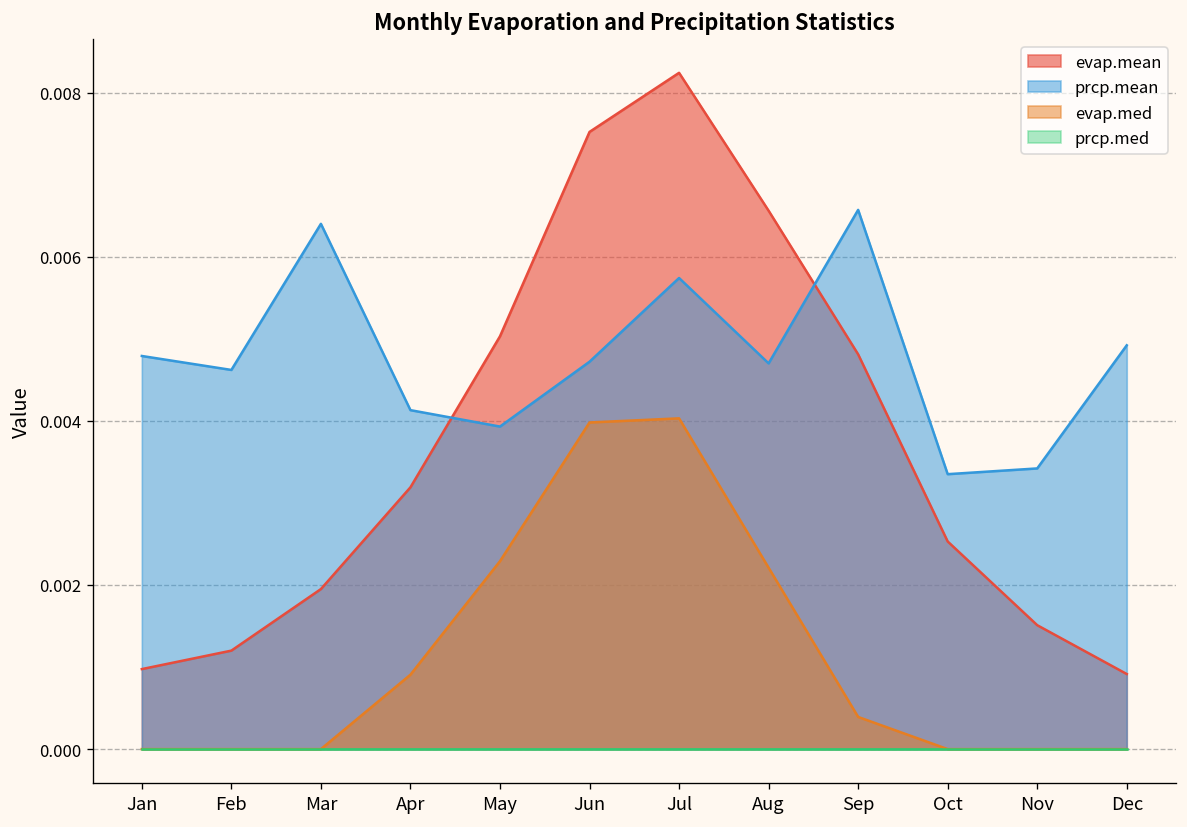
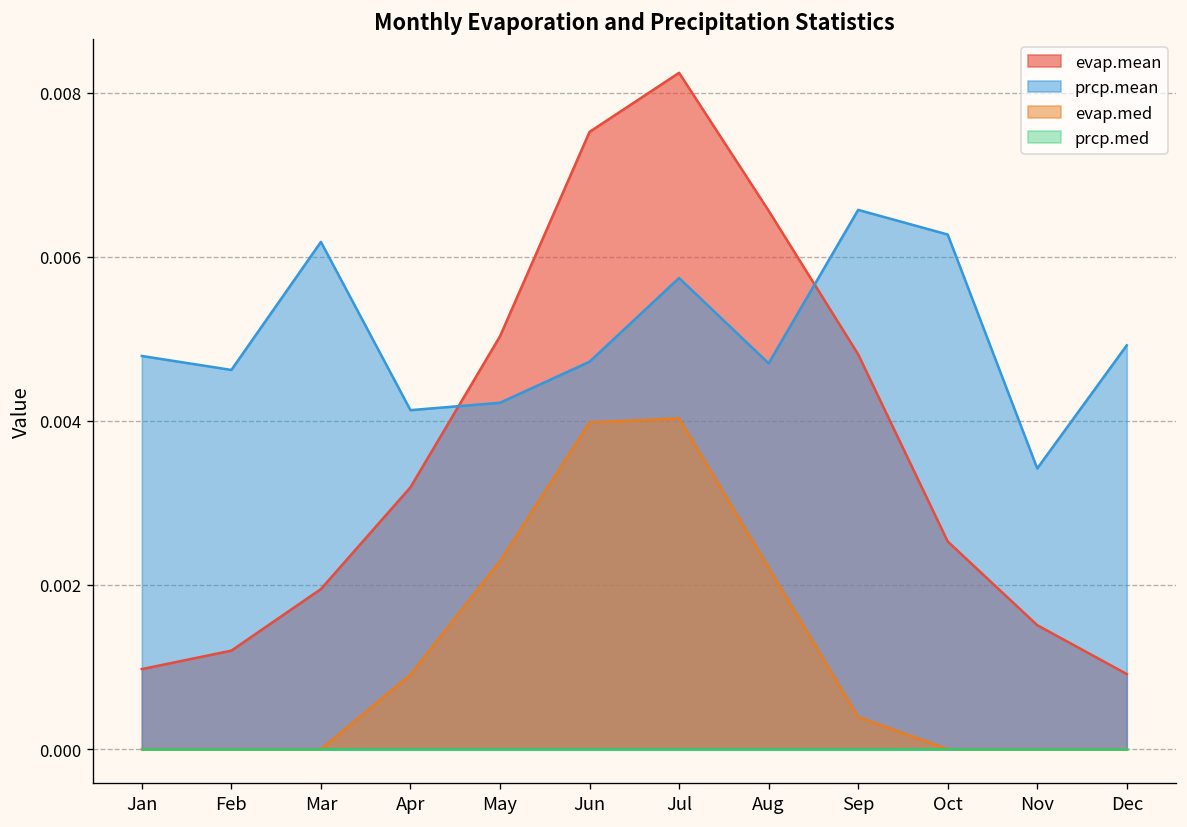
prcp.mean, Mar: 0.0064 -> 0.0062
prcp.mean, May: 0.0039 -> 0.0042
prcp.mean, Oct: 0.0034 -> 0.0063
